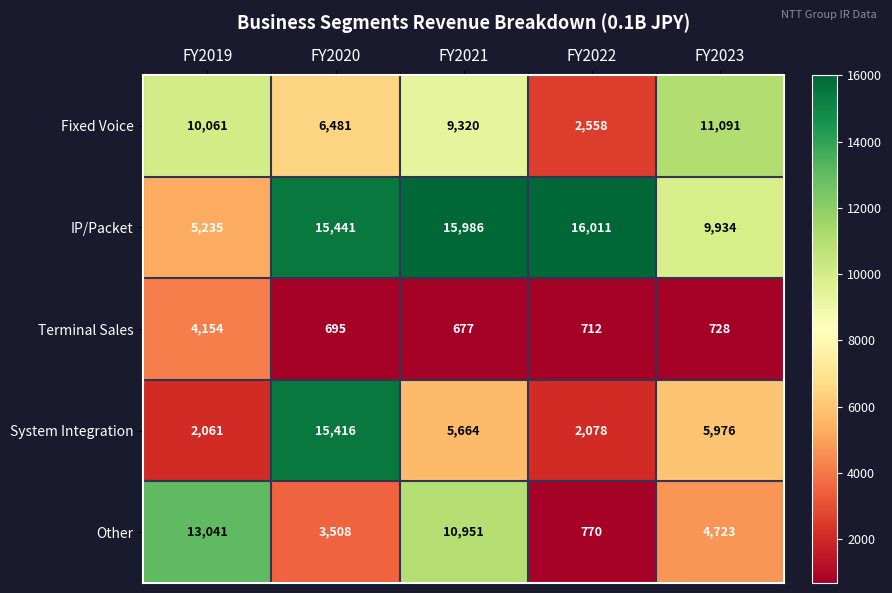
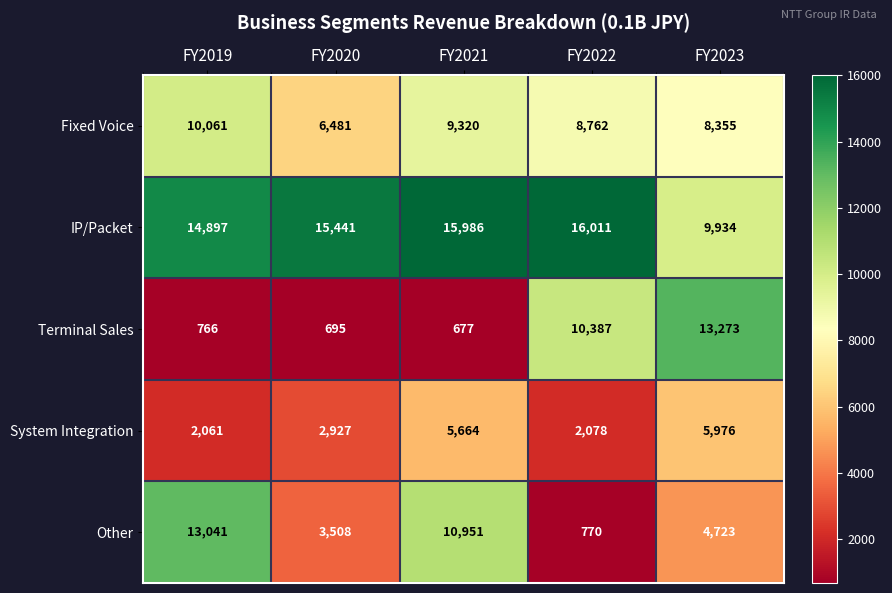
Fixed Voice, FY2022: 2,558 -> 8,762
Fixed Voice, FY2023: 11,091 -> 8,355
IP/Packet, FY2019: 5,235 -> 14,897
Terminal Sales, FY2019: 4,154 -> 766
Terminal Sales, FY2022: 712 -> 10,387
Terminal Sales, FY2023: 728 -> 13,273
System Integration, FY2020: 15,416 -> 2,927
